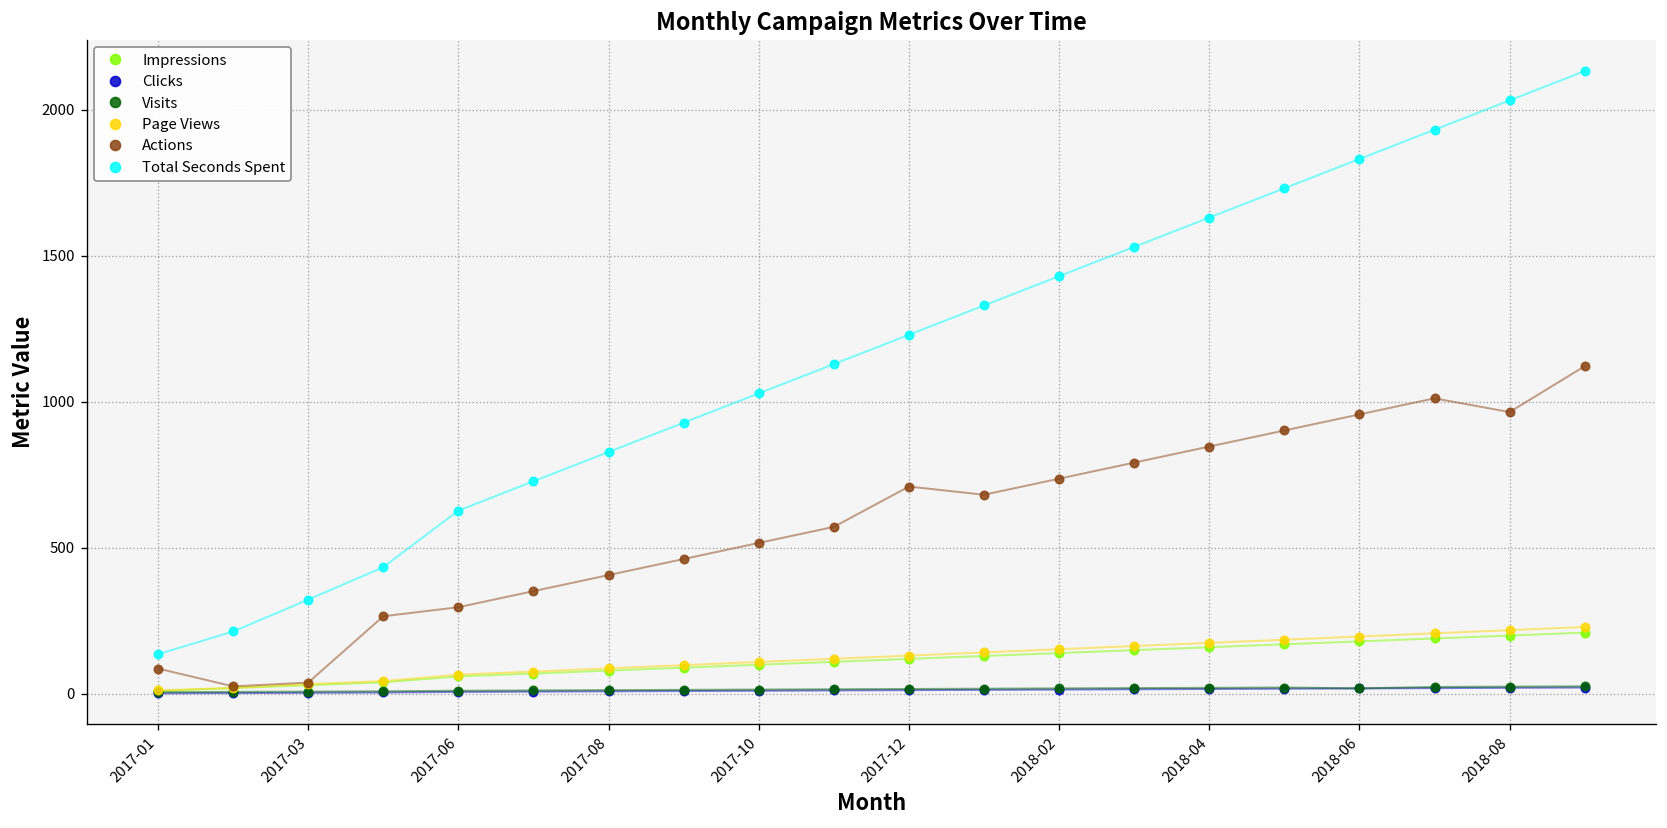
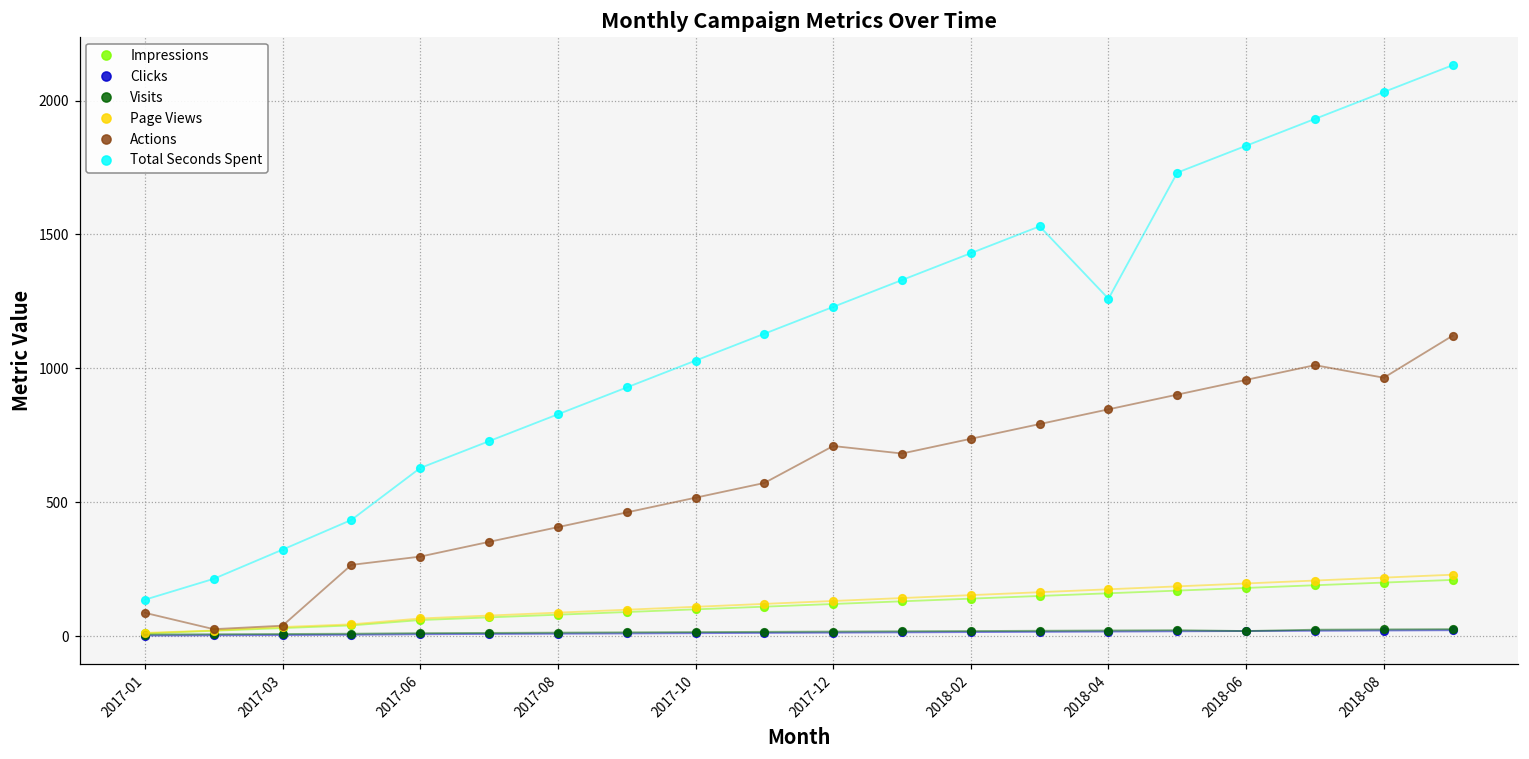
Total Seconds Spent, 2018-04: 1630 -> 1260
